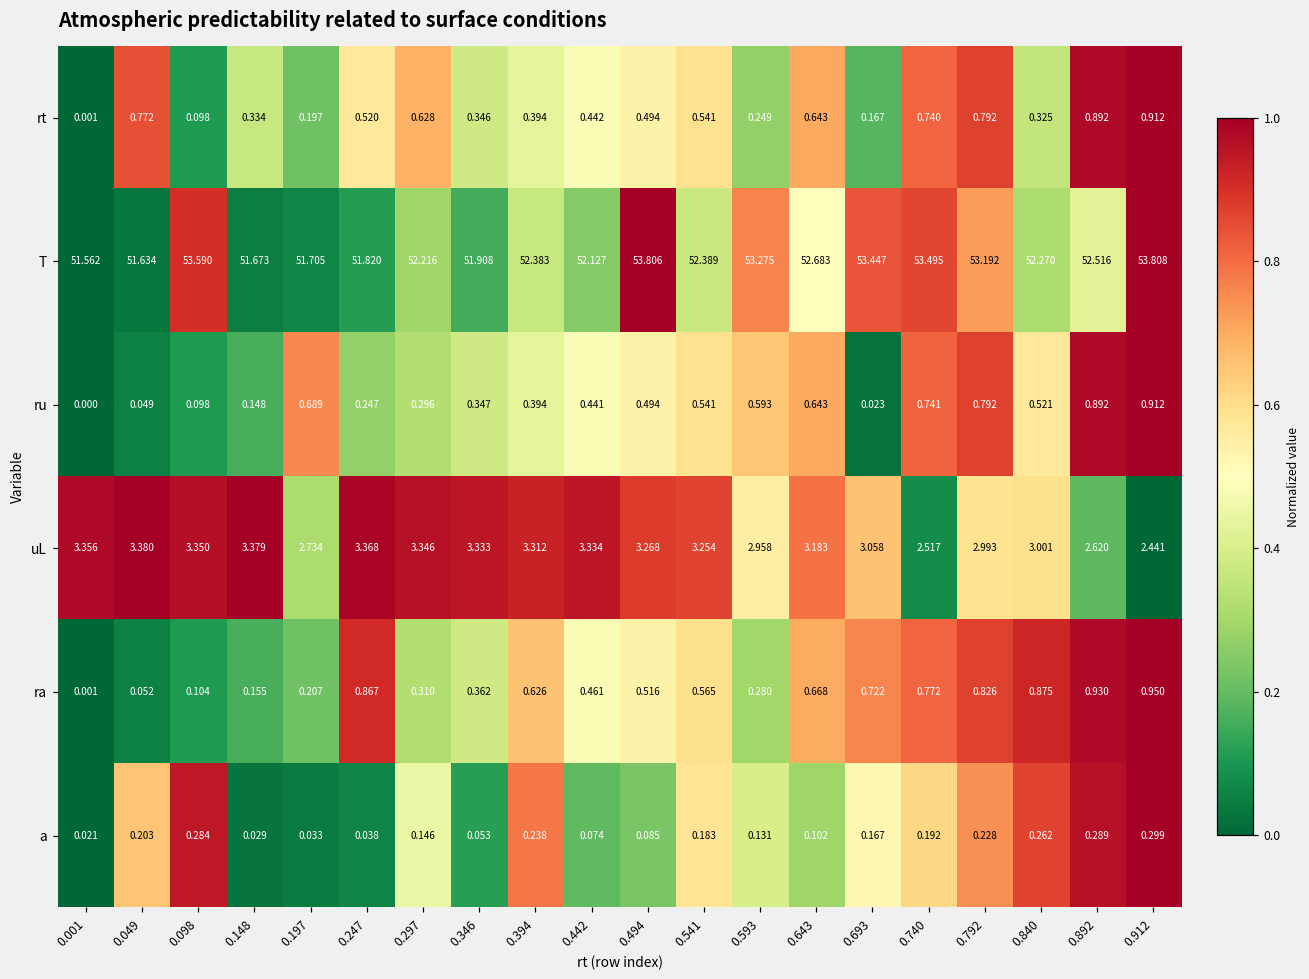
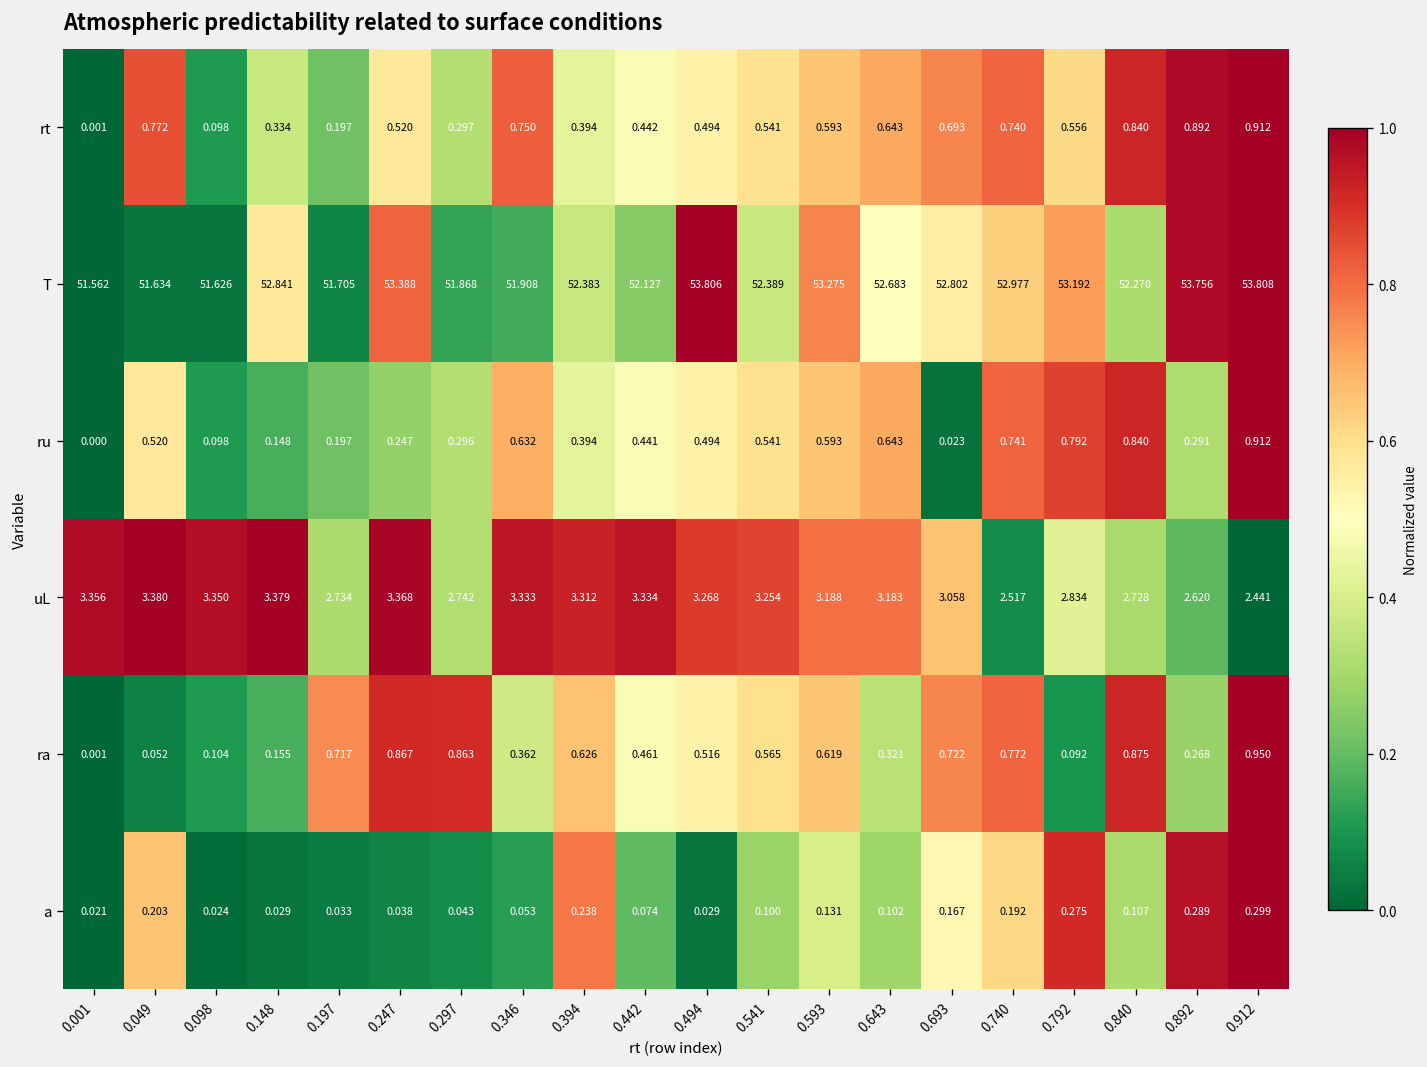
rt, 0.297: 0.628 -> 0.297
rt, 0.346: 0.346 -> 0.750
rt, 0.593: 0.249 -> 0.593
rt, 0.693: 0.167 -> 0.693
rt, 0.792: 0.792 -> 0.556
rt, 0.840: 0.325 -> 0.840
T, 0.098: 53.590 -> 51.626
T, 0.148: 51.673 -> 52.841
T, 0.247: 51.820 -> 53.388
T, 0.297: 52.216 -> 51.868
T, 0.693: 53.447 -> 52.802
T, 0.740: 53.495 -> 52.977
T, 0.892: 52.516 -> 53.756
ru, 0.049: 0.049 -> 0.520
ru, 0.197: 0.689 -> 0.197
ru, 0.346: 0.347 -> 0.632
ru, 0.840: 0.521 -> 0.840
ru, 0.892: 0.892 -> 0.291
uL, 0.297: 3.346 -> 2.742
uL, 0.593: 2.958 -> 3.188
uL, 0.792: 2.993 -> 2.834
uL, 0.840: 3.001 -> 2.728
ra, 0.197: 0.207 -> 0.717
ra, 0.297: 0.310 -> 0.863
ra, 0.593: 0.280 -> 0.619
ra, 0.643: 0.668 -> 0.321
ra, 0.792: 0.826 -> 0.092
ra, 0.892: 0.930 -> 0.268
a, 0.098: 0.284 -> 0.024
a, 0.297: 0.146 -> 0.043
a, 0.494: 0.085 -> 0.029
a, 0.541: 0.183 -> 0.100
a, 0.792: 0.228 -> 0.275
a, 0.840: 0.262 -> 0.107
